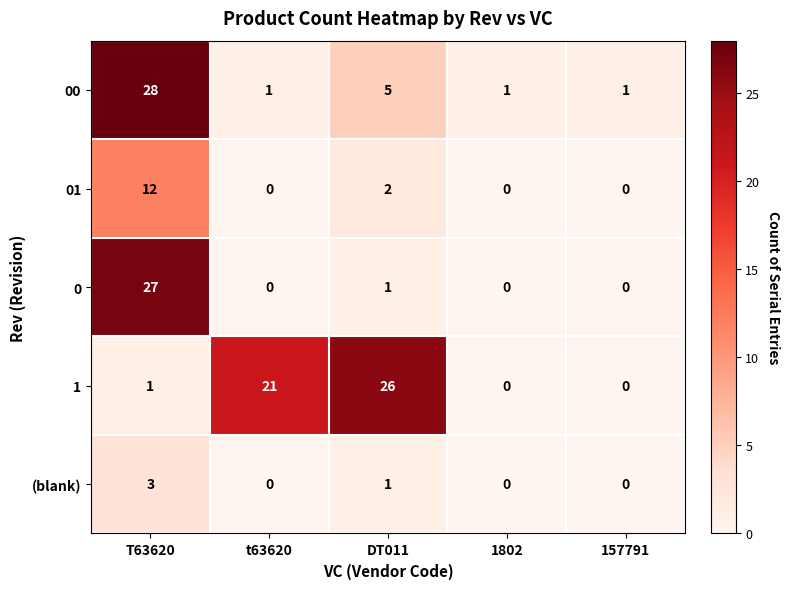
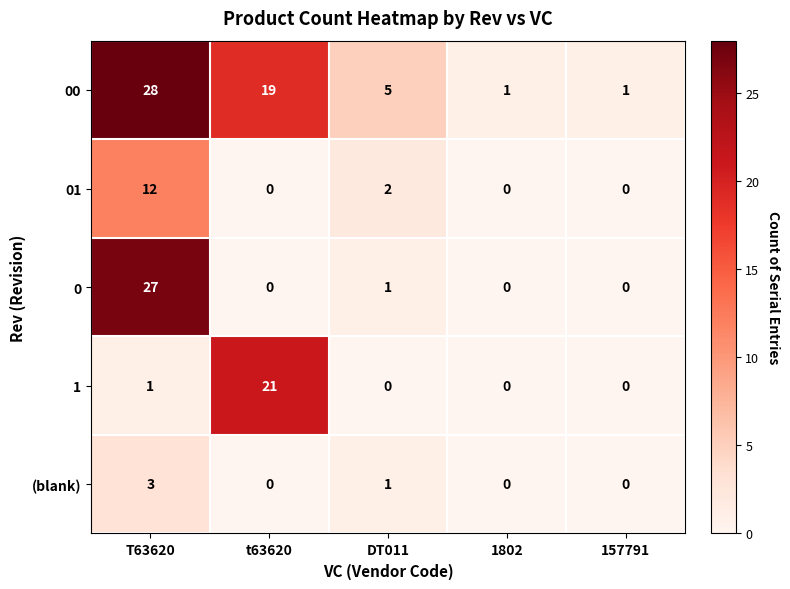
00, t63620: 1 -> 19
1, DT011: 26 -> 0
